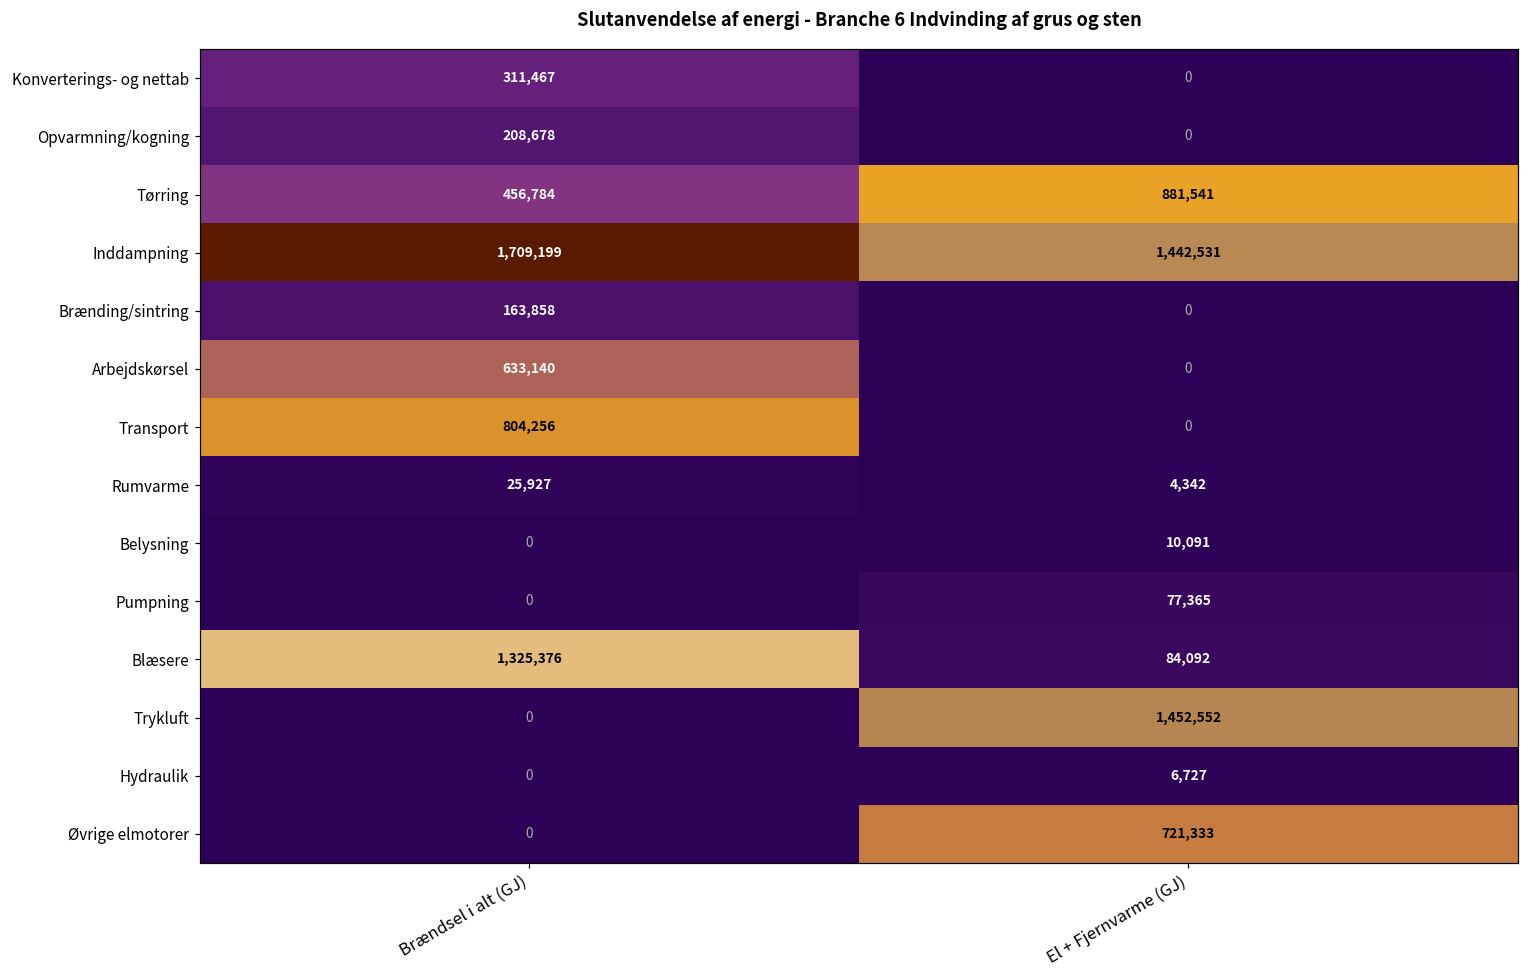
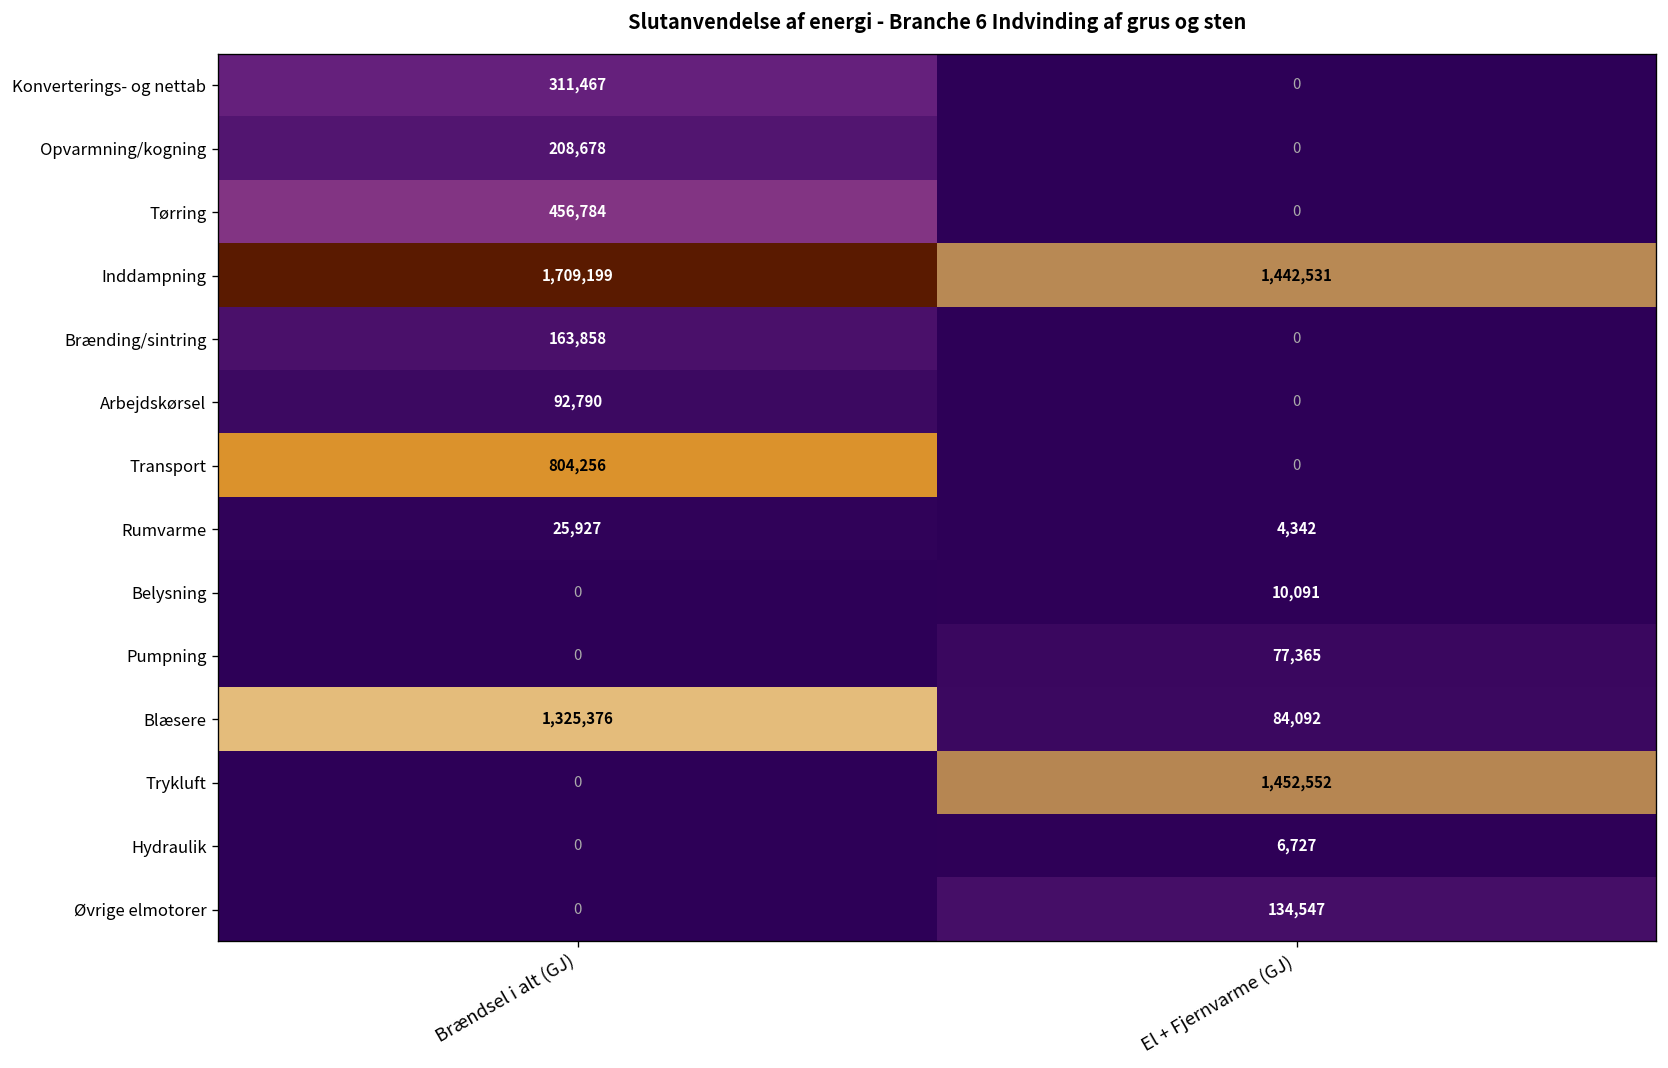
Tørring, El + Fjernvarme (GJ): 881,541 -> 0
Arbejdskørsel, Brændsel i alt (GJ): 633,140 -> 92,790
Øvrige elmotorer, El + Fjernvarme (GJ): 721,333 -> 134,547
